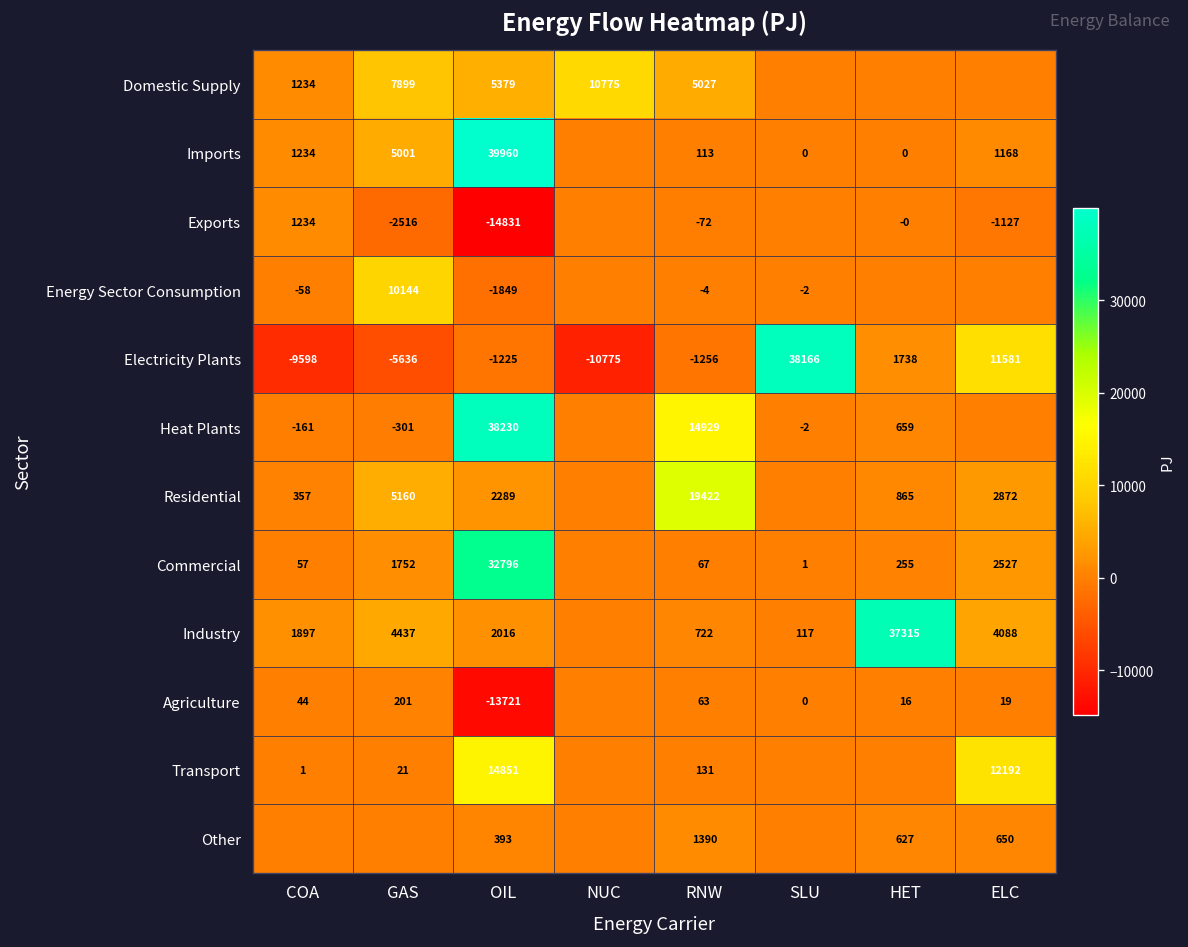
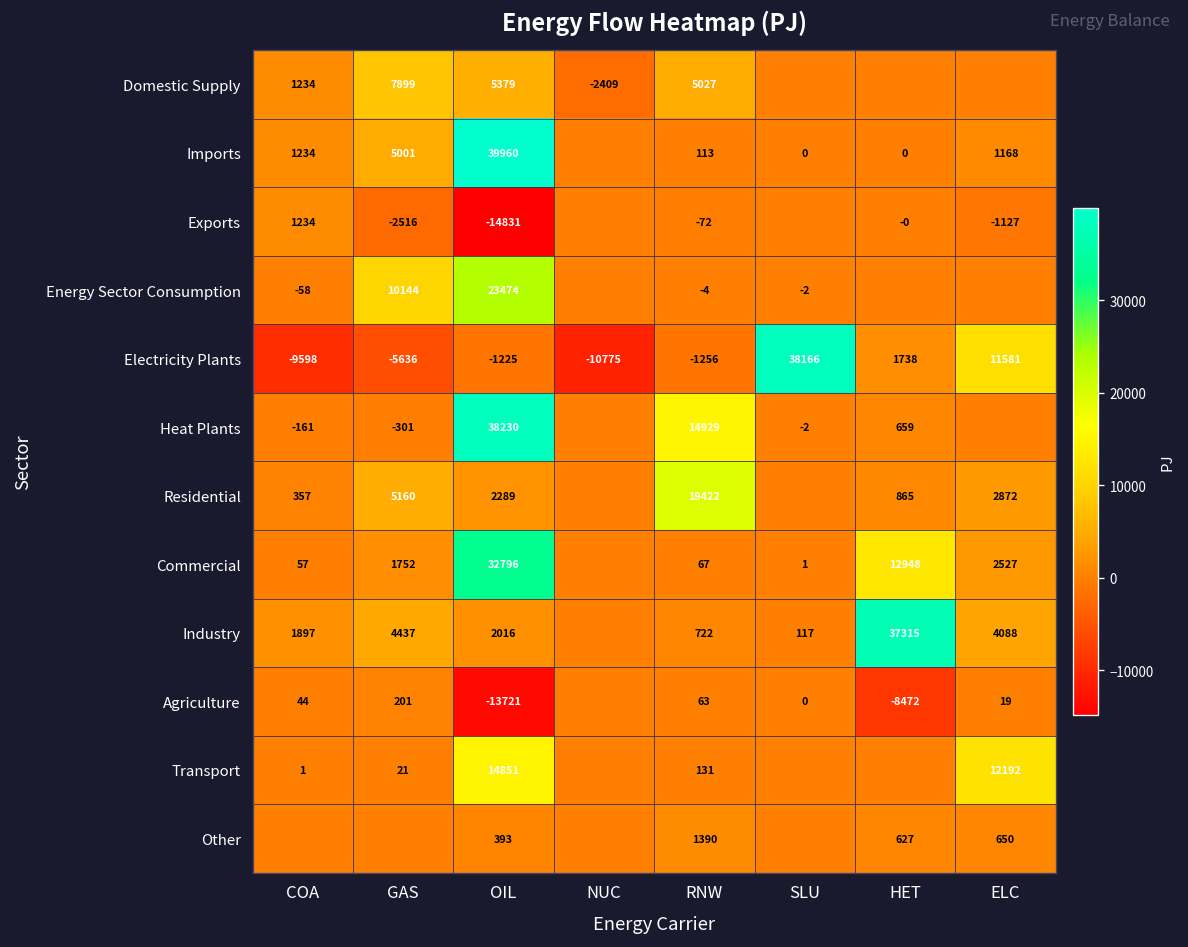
Domestic Supply, NUC: 10775 -> -2409
Energy Sector Consumption, OIL: -1849 -> 23474
Commercial, HET: 255 -> 12948
Agriculture, HET: 16 -> -8472
